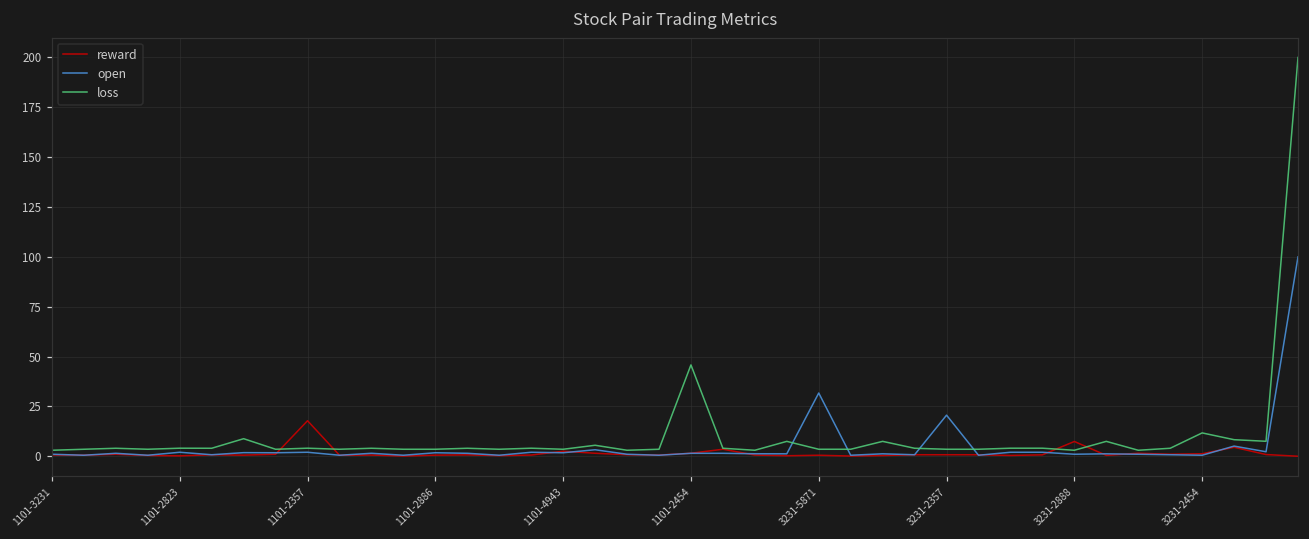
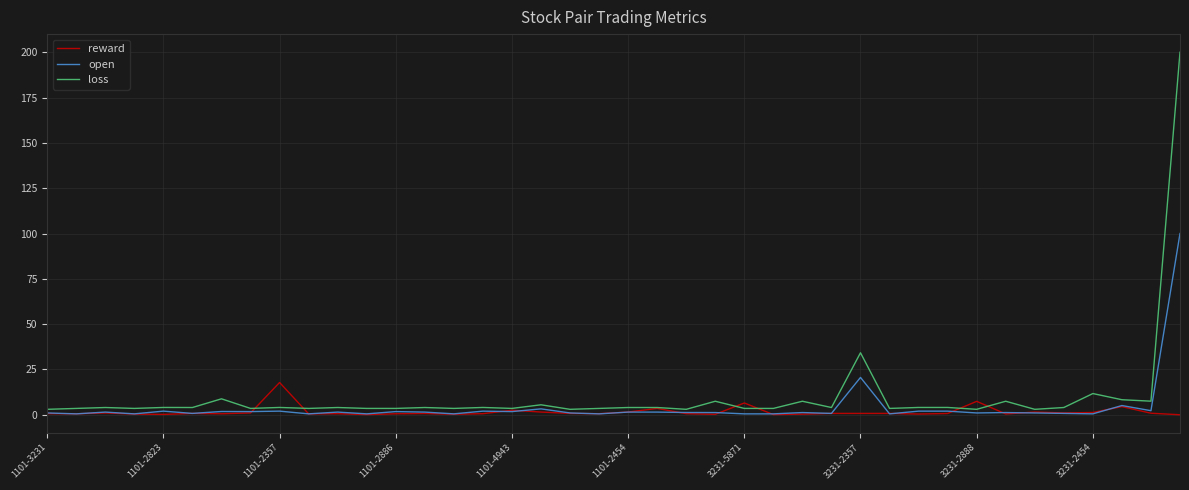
loss, 1101-2454: 46 -> 4
reward, 3231-5871: 1 -> 7
open, 3231-5871: 32 -> 1
loss, 3231-2357: 4 -> 34
